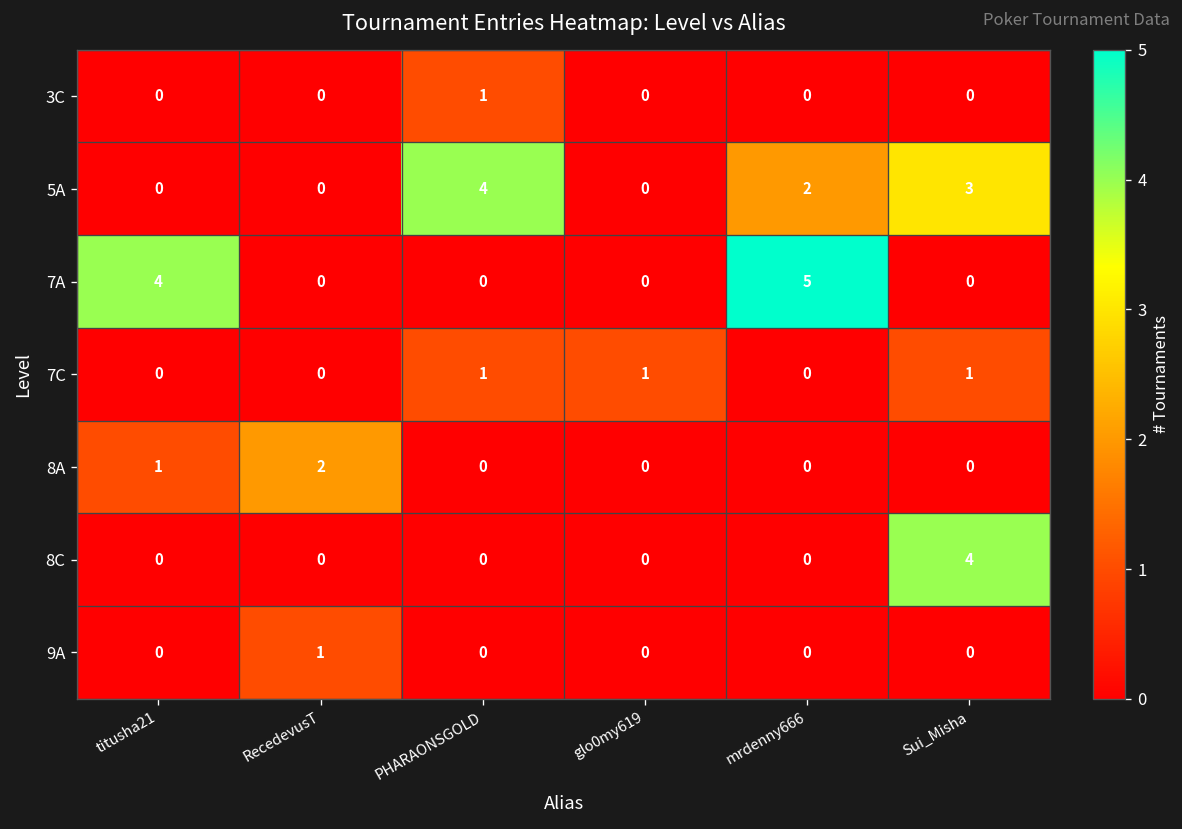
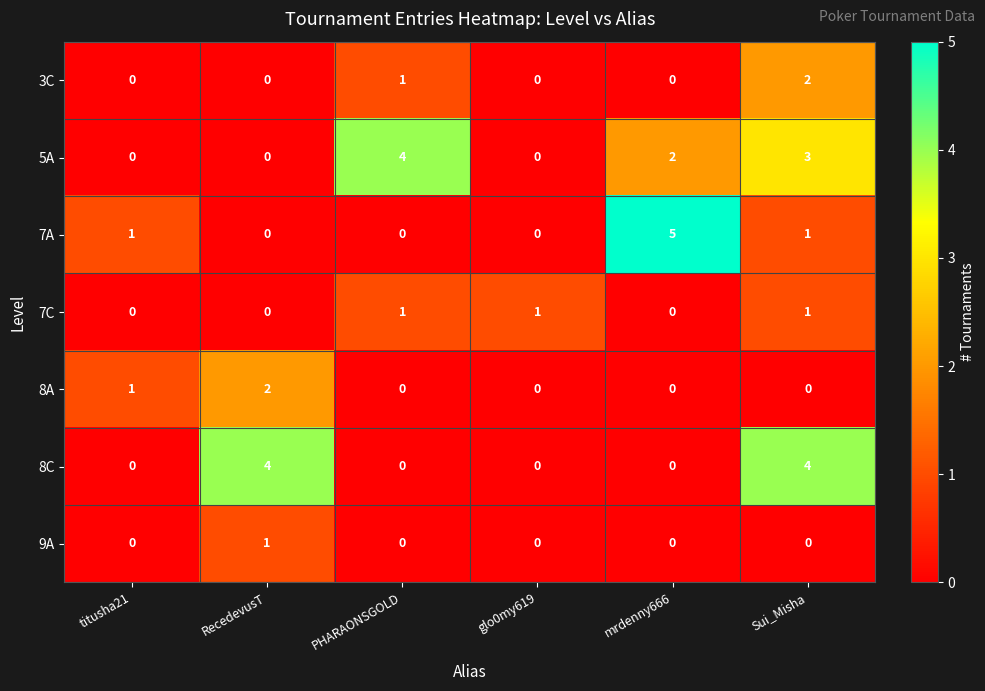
3C, Sui_Misha: 0 -> 2
7A, titusha21: 4 -> 1
7A, Sui_Misha: 0 -> 1
8C, RecedevusT: 0 -> 4
